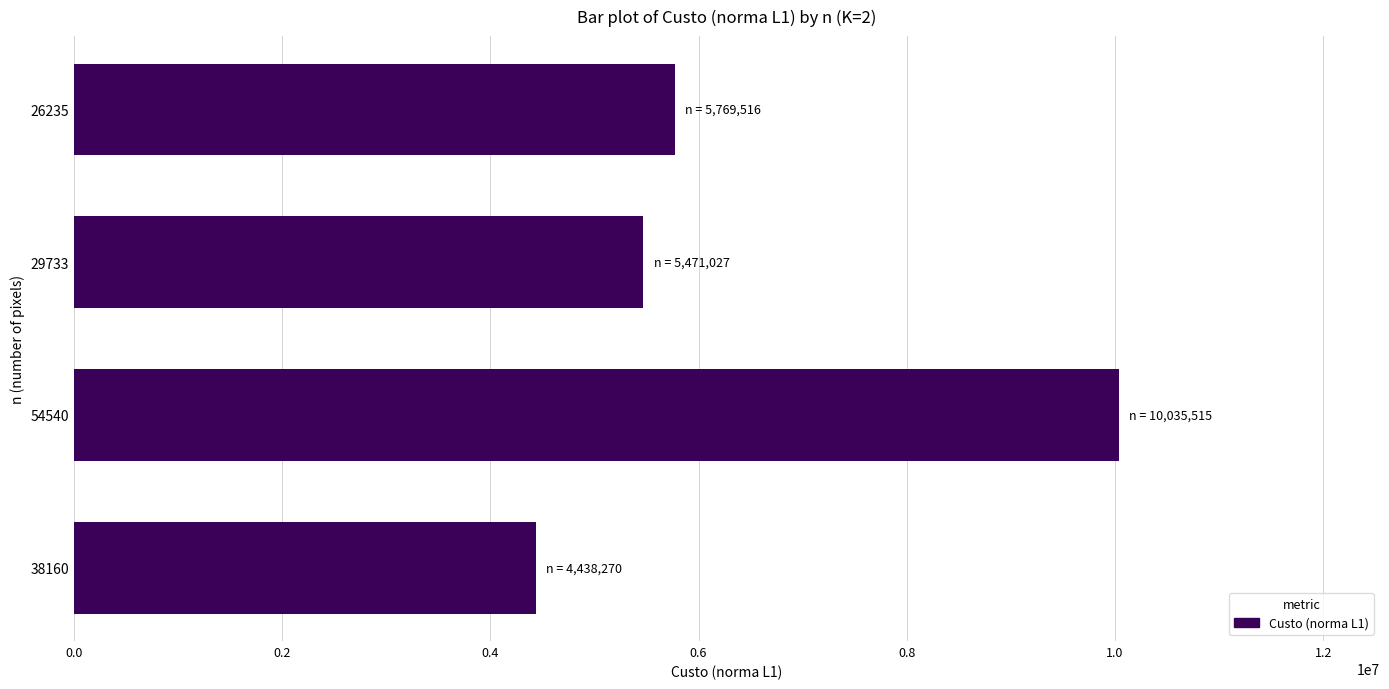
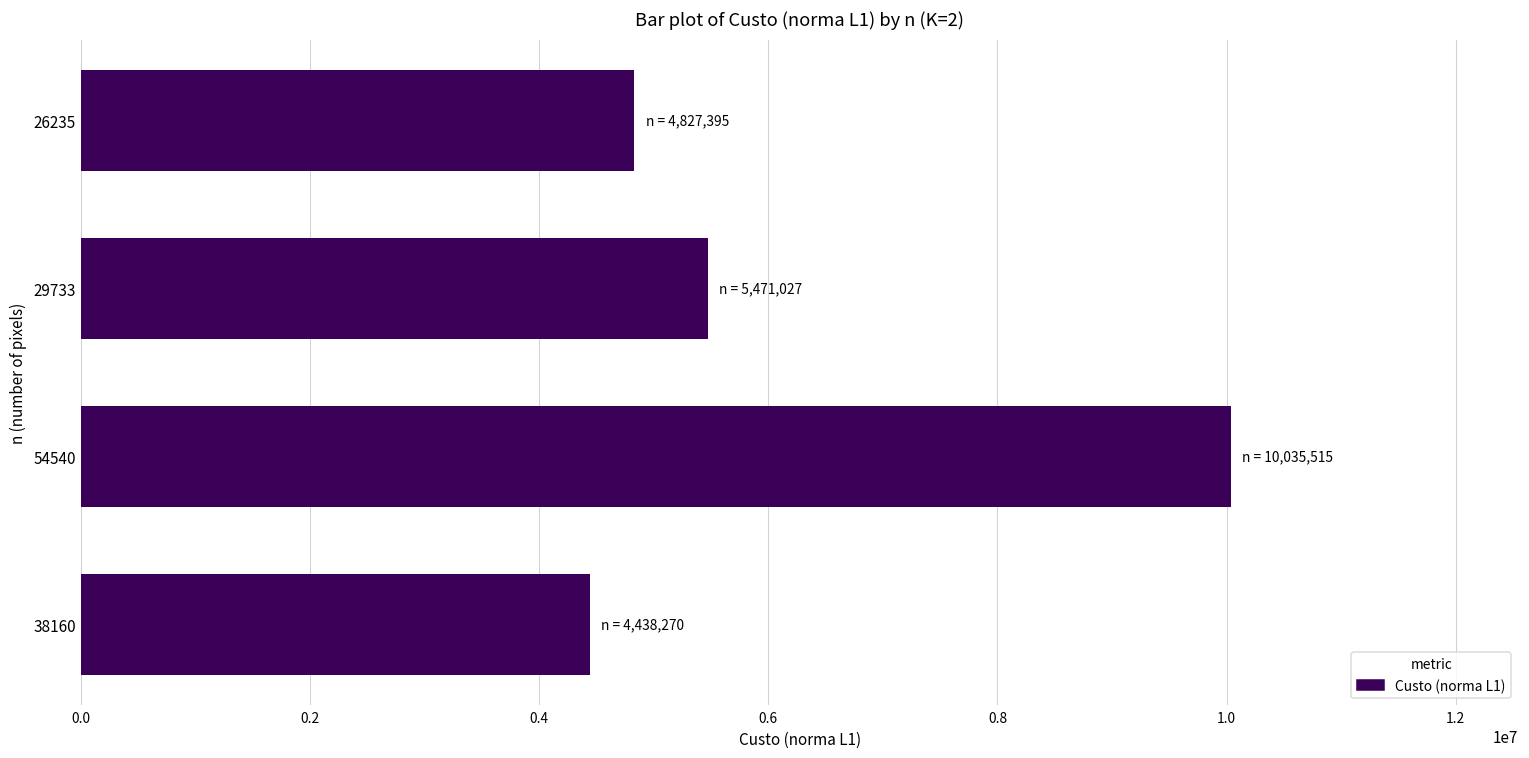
26235: 5,769,516 -> 4,827,395
